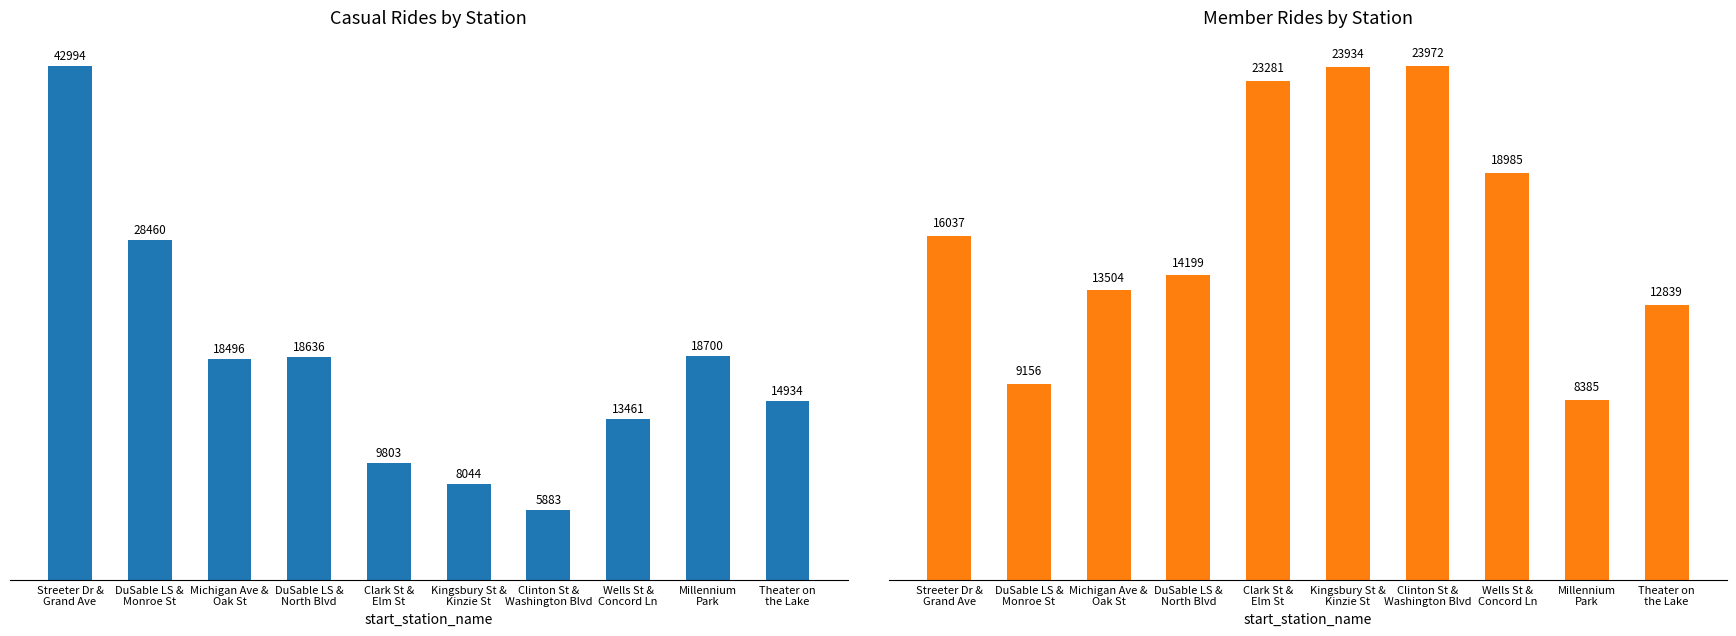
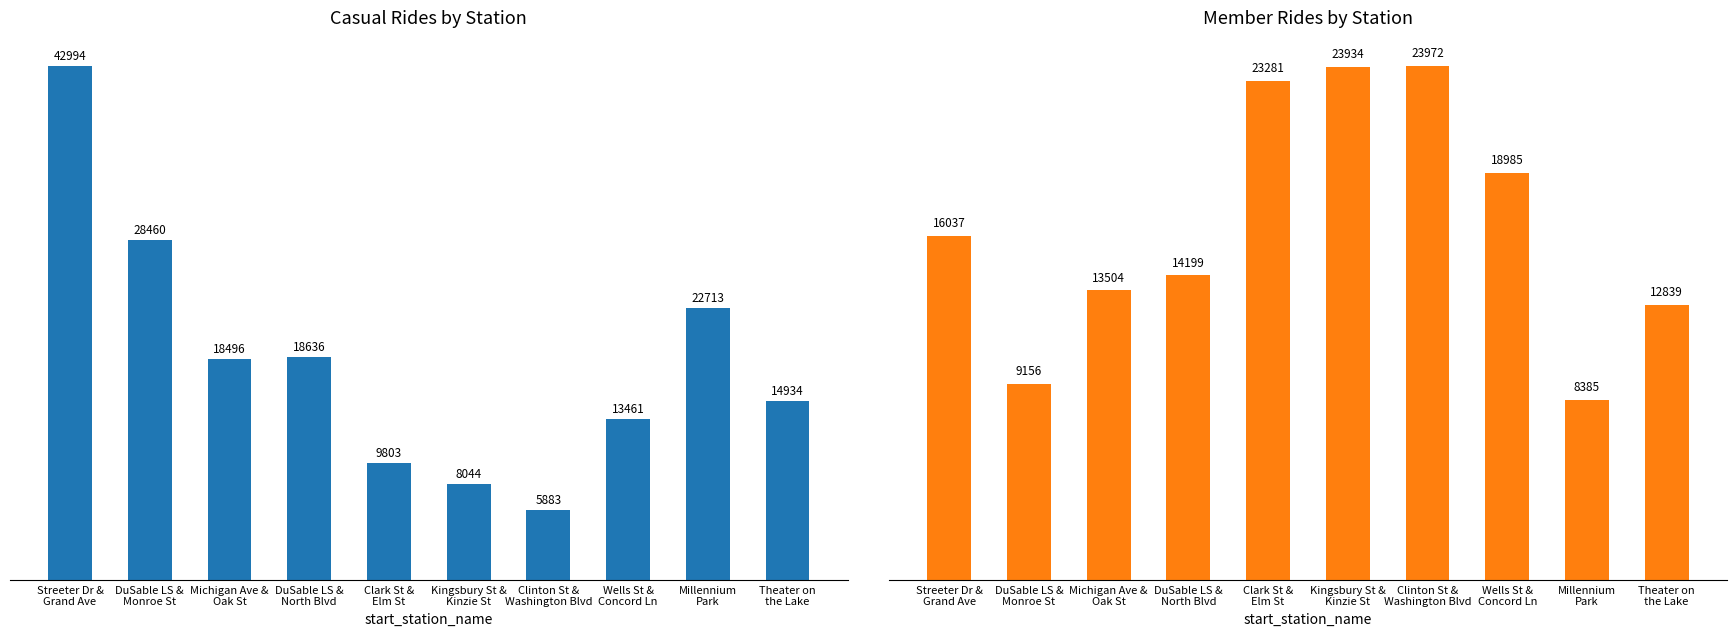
Casual Rides by Station, Millennium Park: 18700 -> 22713
